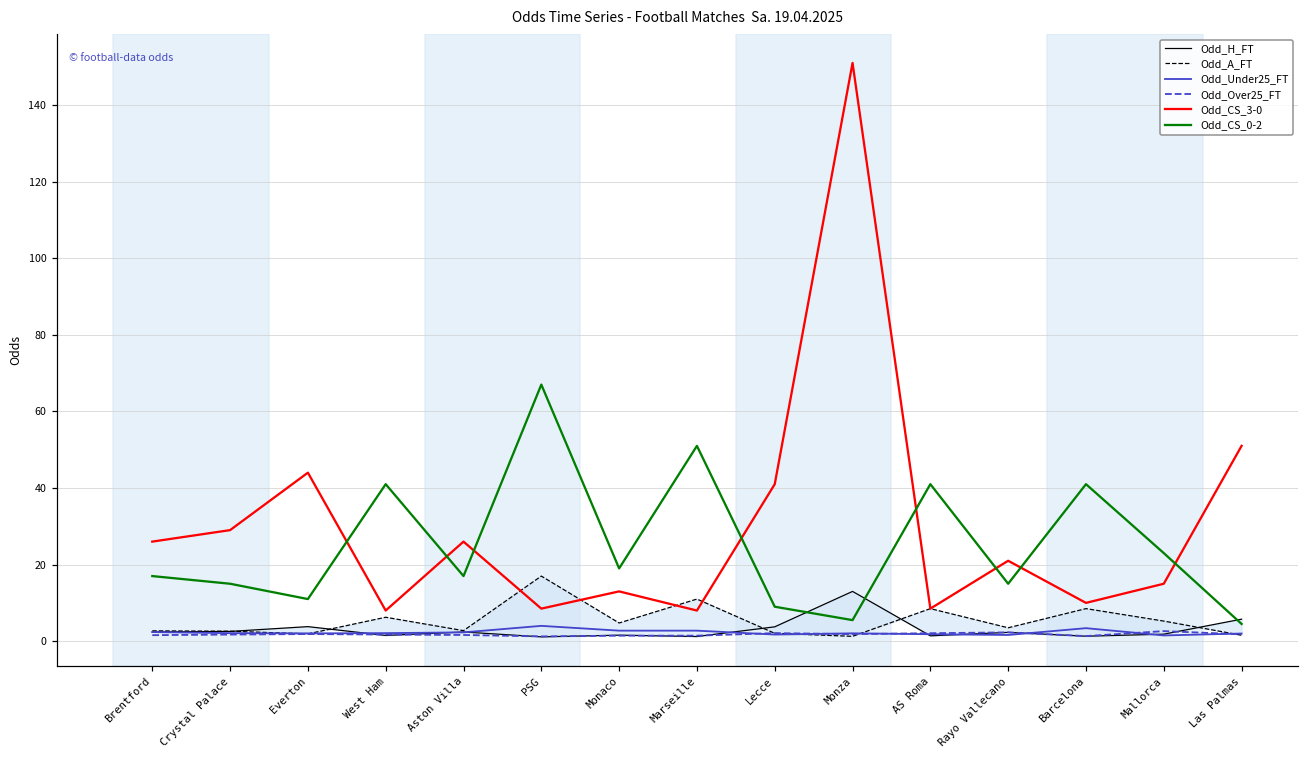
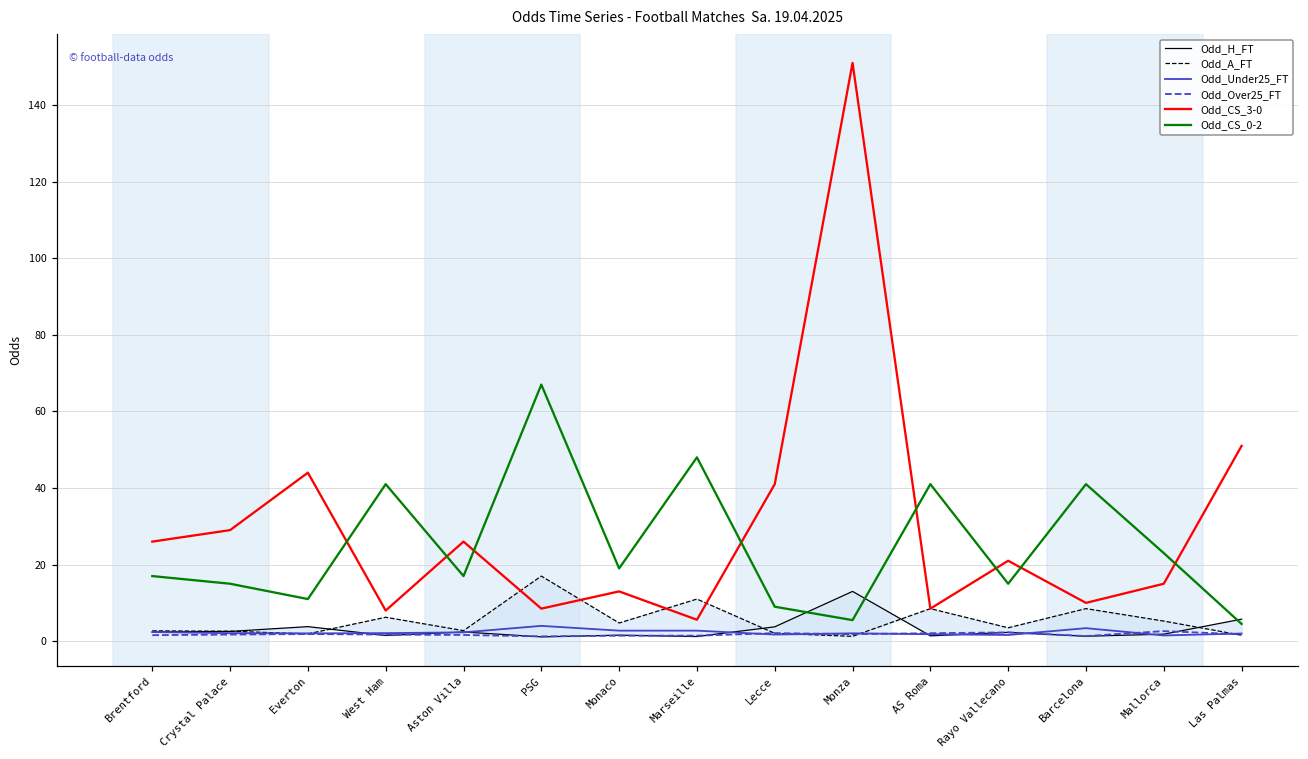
Odd_CS_3-0, Marseille: 8 -> 6
Odd_CS_0-2, Marseille: 51 -> 48
